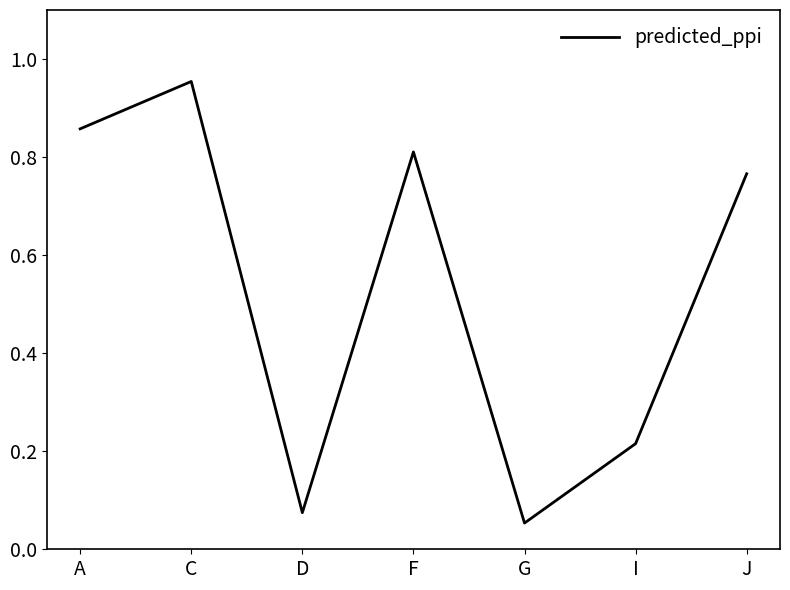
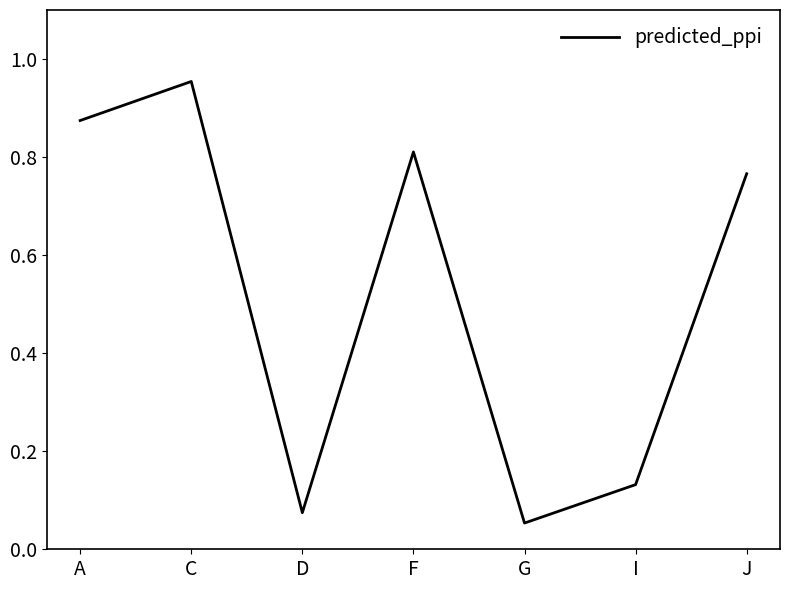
A: 0.86 -> 0.87
I: 0.22 -> 0.13
